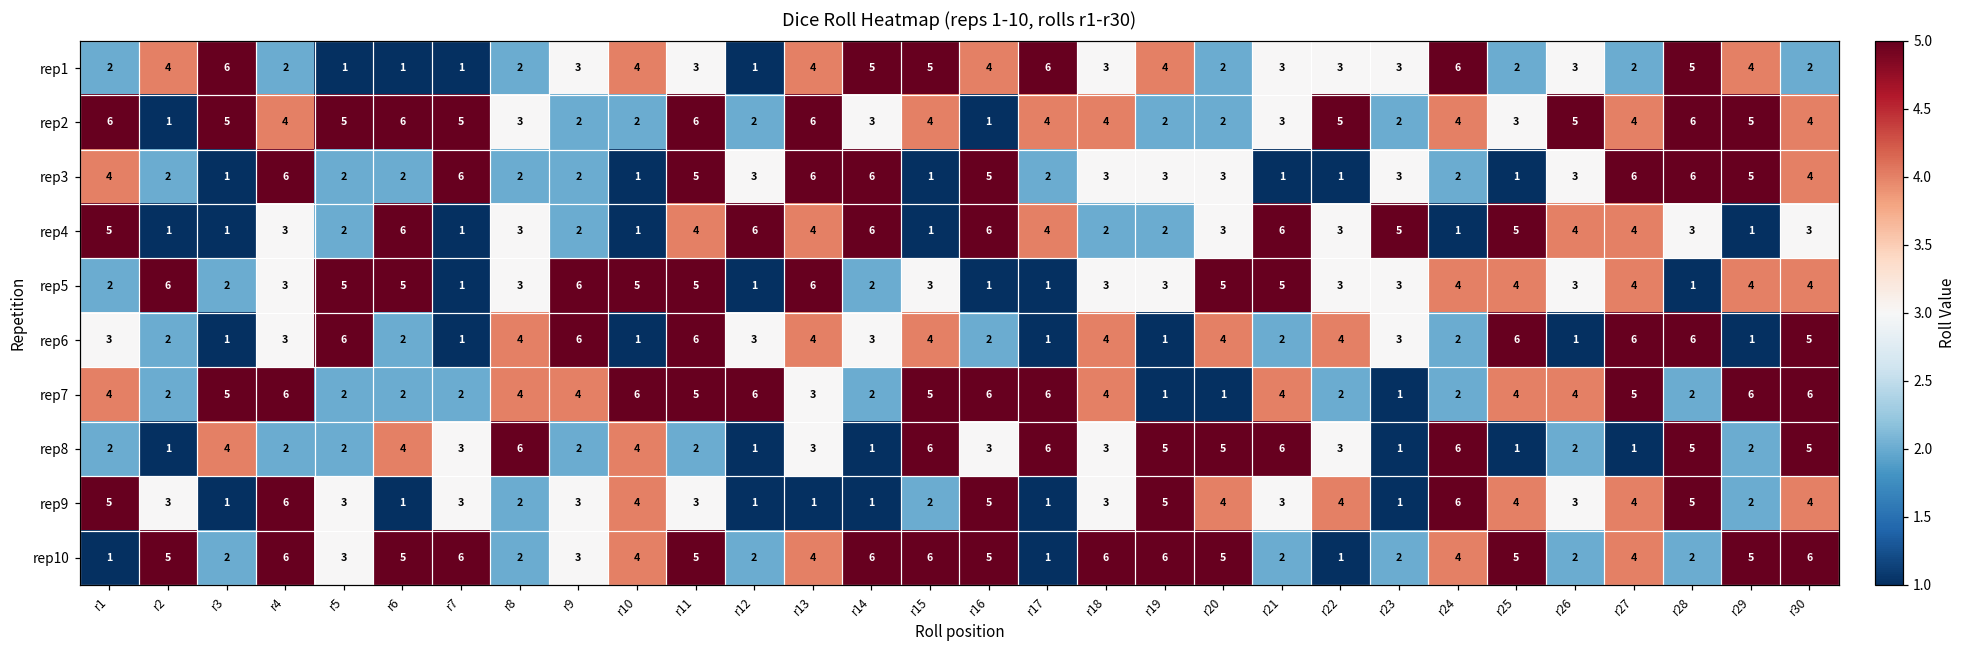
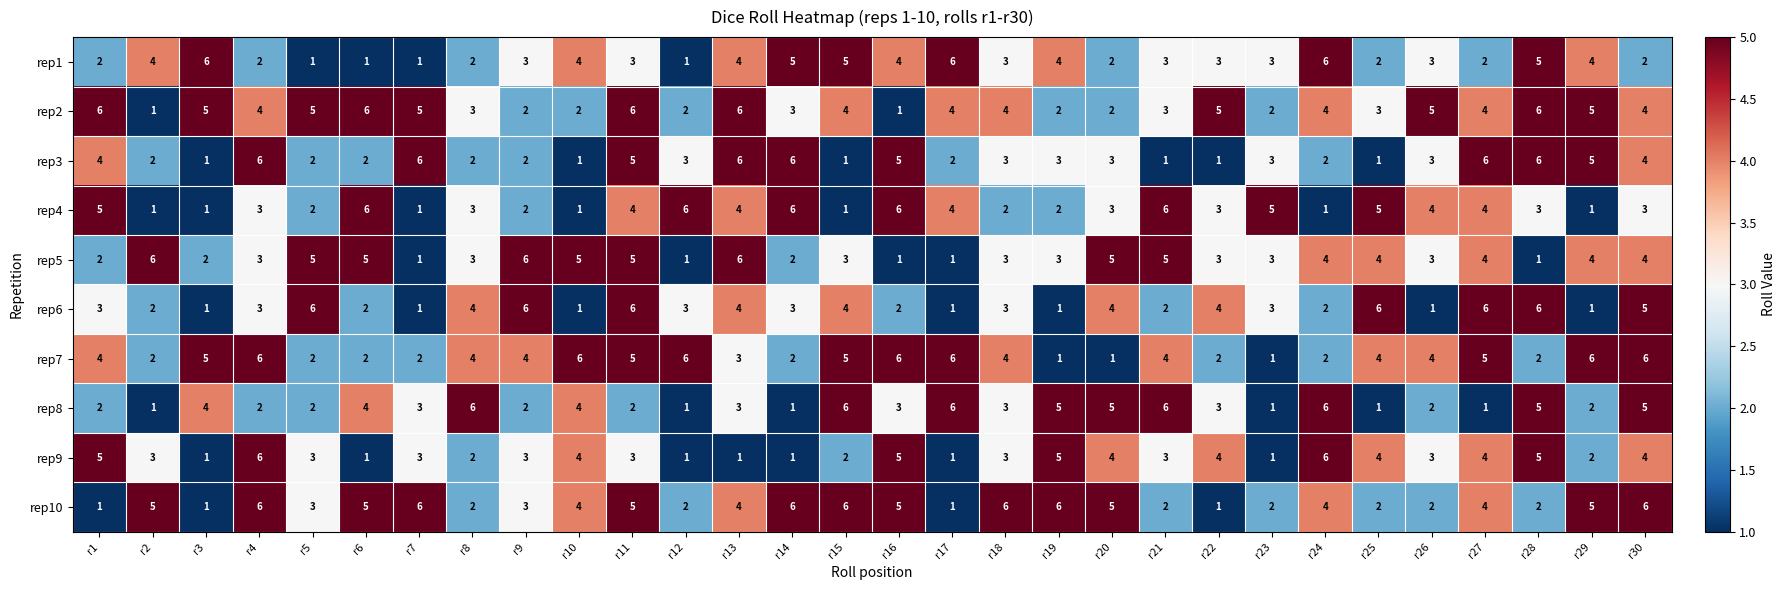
rep6, r18: 4 -> 3
rep10, r3: 2 -> 1
rep10, r25: 5 -> 2
